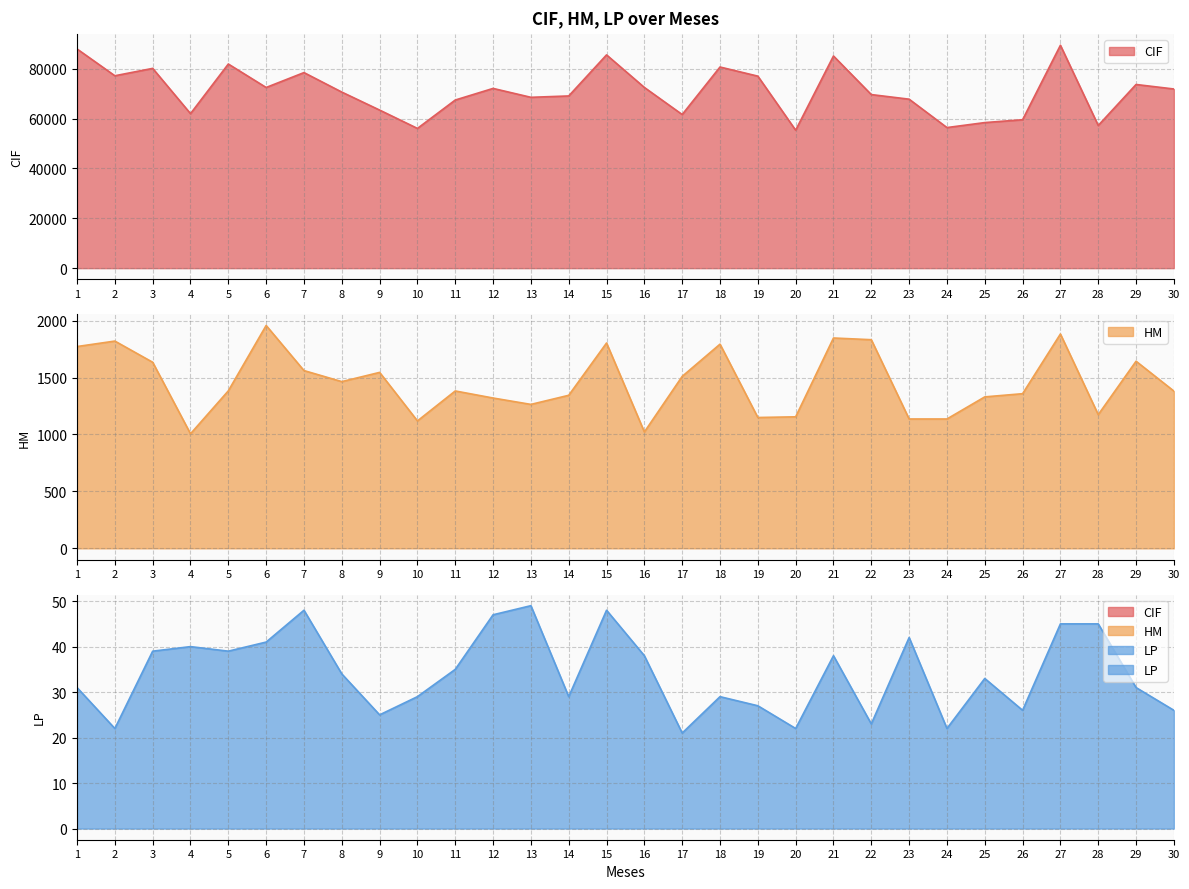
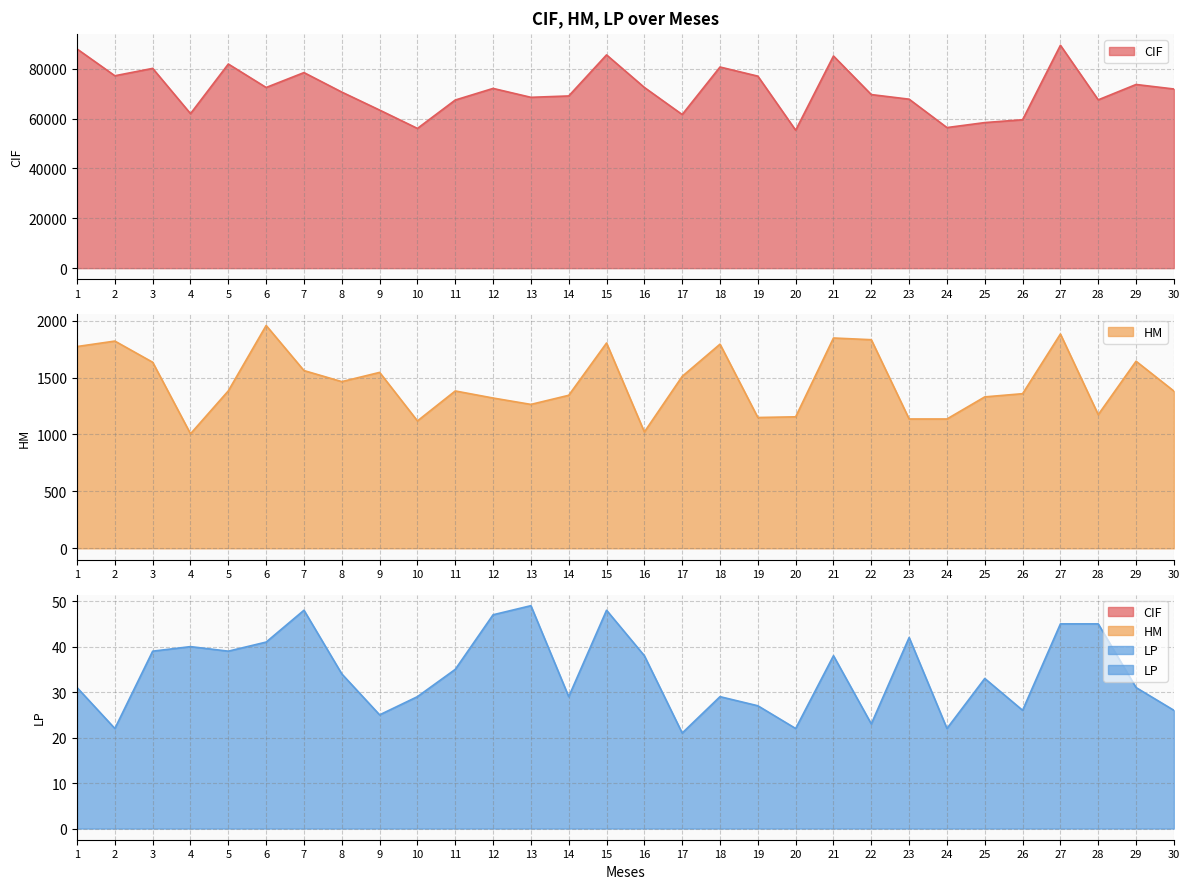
CIF, HM, LP over Meses, 28: 57000 -> 68000
